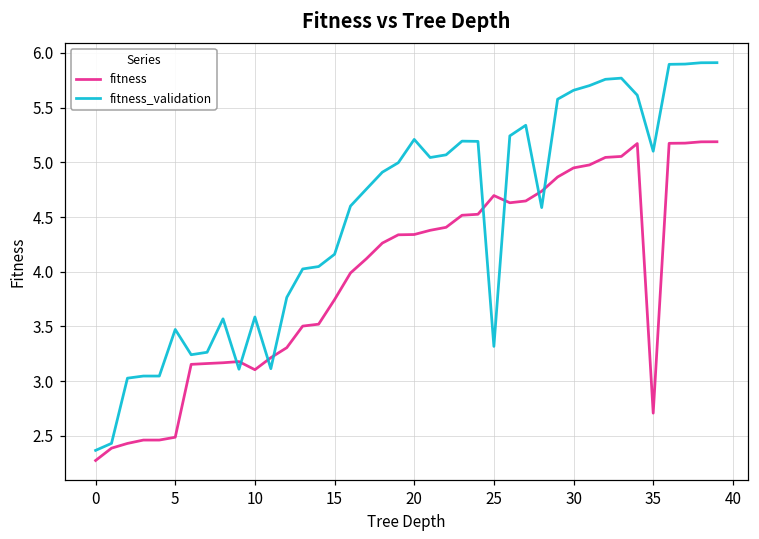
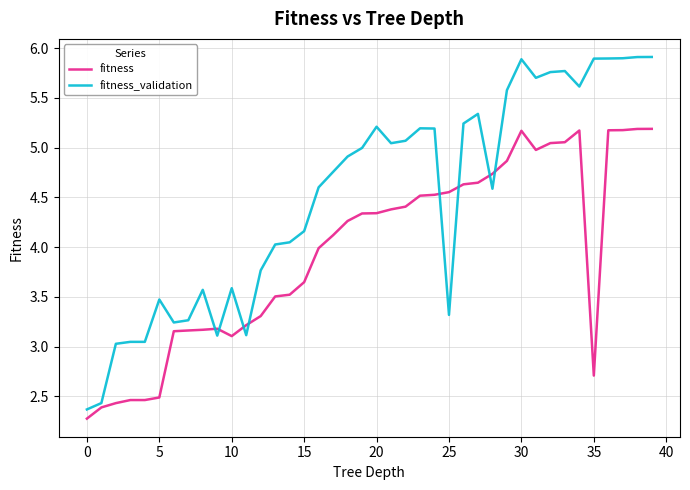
fitness, 15: 3.7 -> 3.6
fitness, 25: 4.7 -> 4.6
fitness, 30: 4.9 -> 5.2
fitness_validation, 30: 5.7 -> 5.9
fitness_validation, 35: 5.1 -> 5.9
